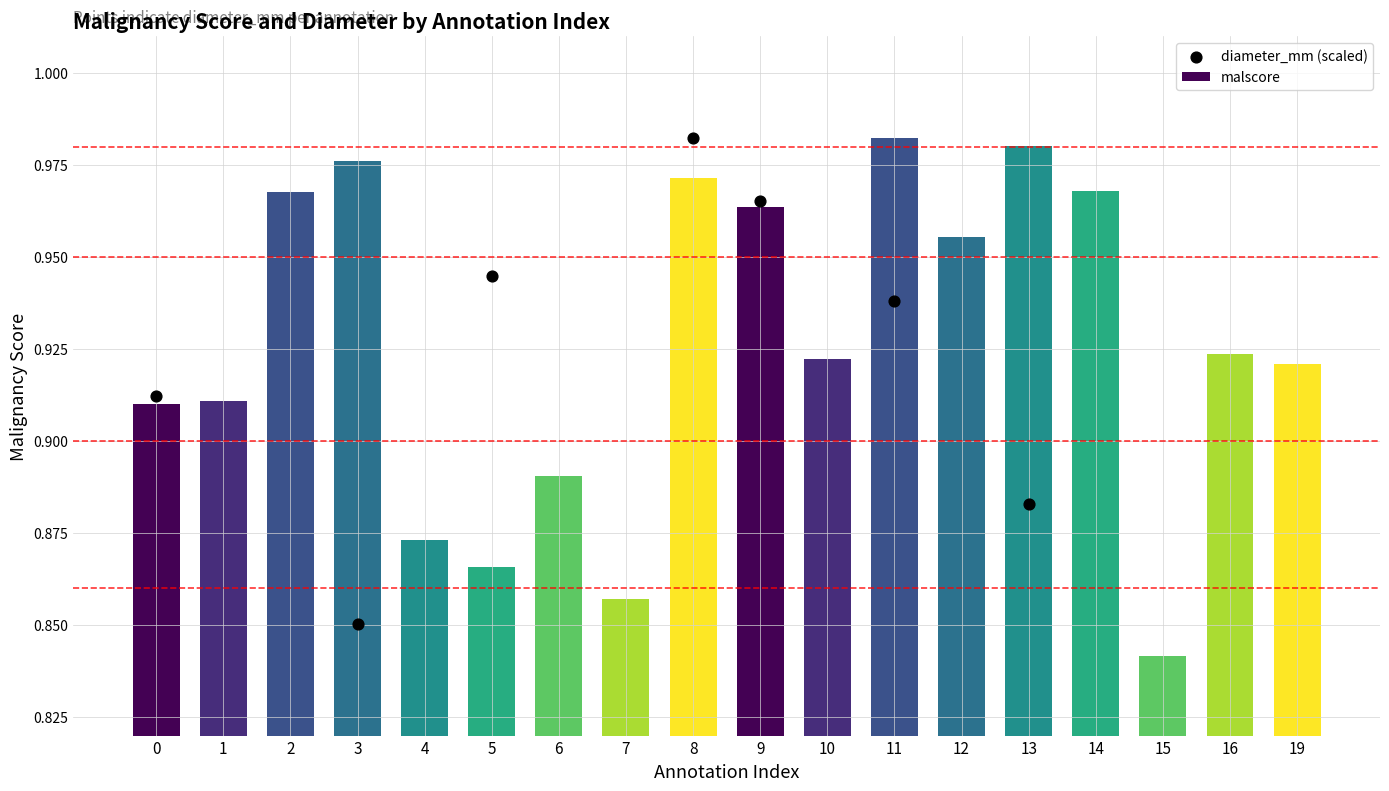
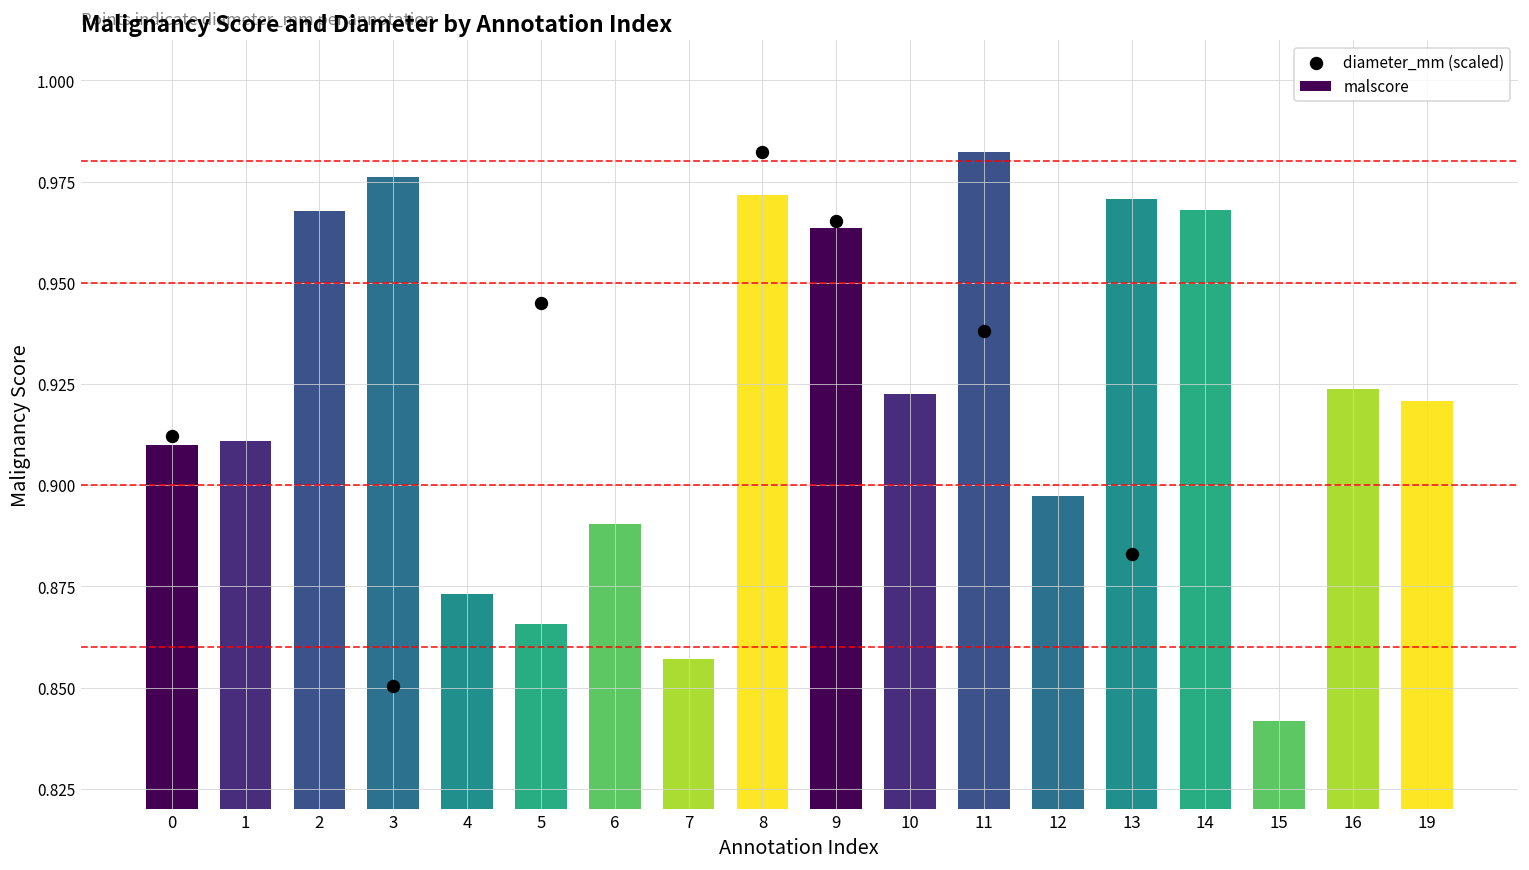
malscore, 12: 0.956 -> 0.897
malscore, 13: 0.980 -> 0.971
